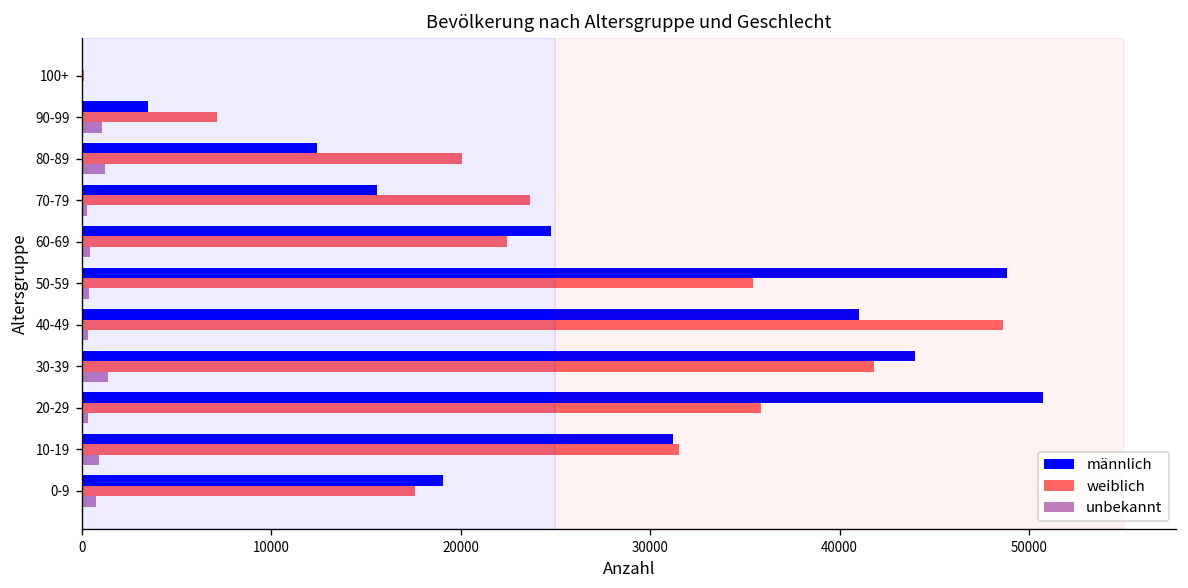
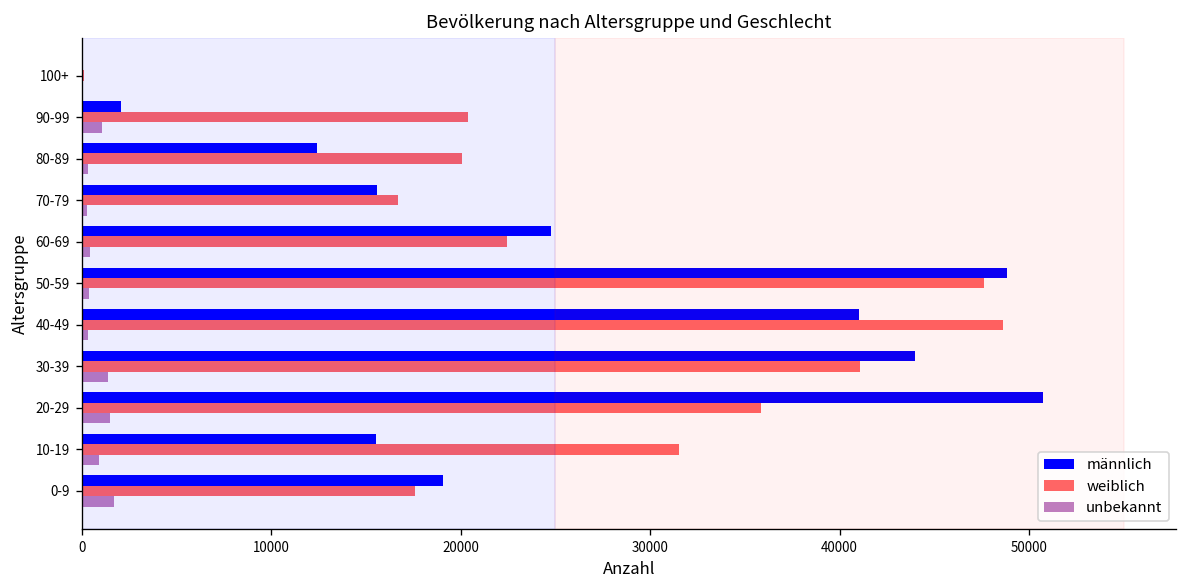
männlich, 90-99: 3500 -> 2100
weiblich, 90-99: 7100 -> 20400
unbekannt, 80-89: 1200 -> 300
weiblich, 70-79: 23700 -> 16700
weiblich, 50-59: 35400 -> 47600
weiblich, 30-39: 41800 -> 41100
unbekannt, 20-29: 400 -> 1500
männlich, 10-19: 31200 -> 15500
unbekannt, 0-9: 700 -> 1700
